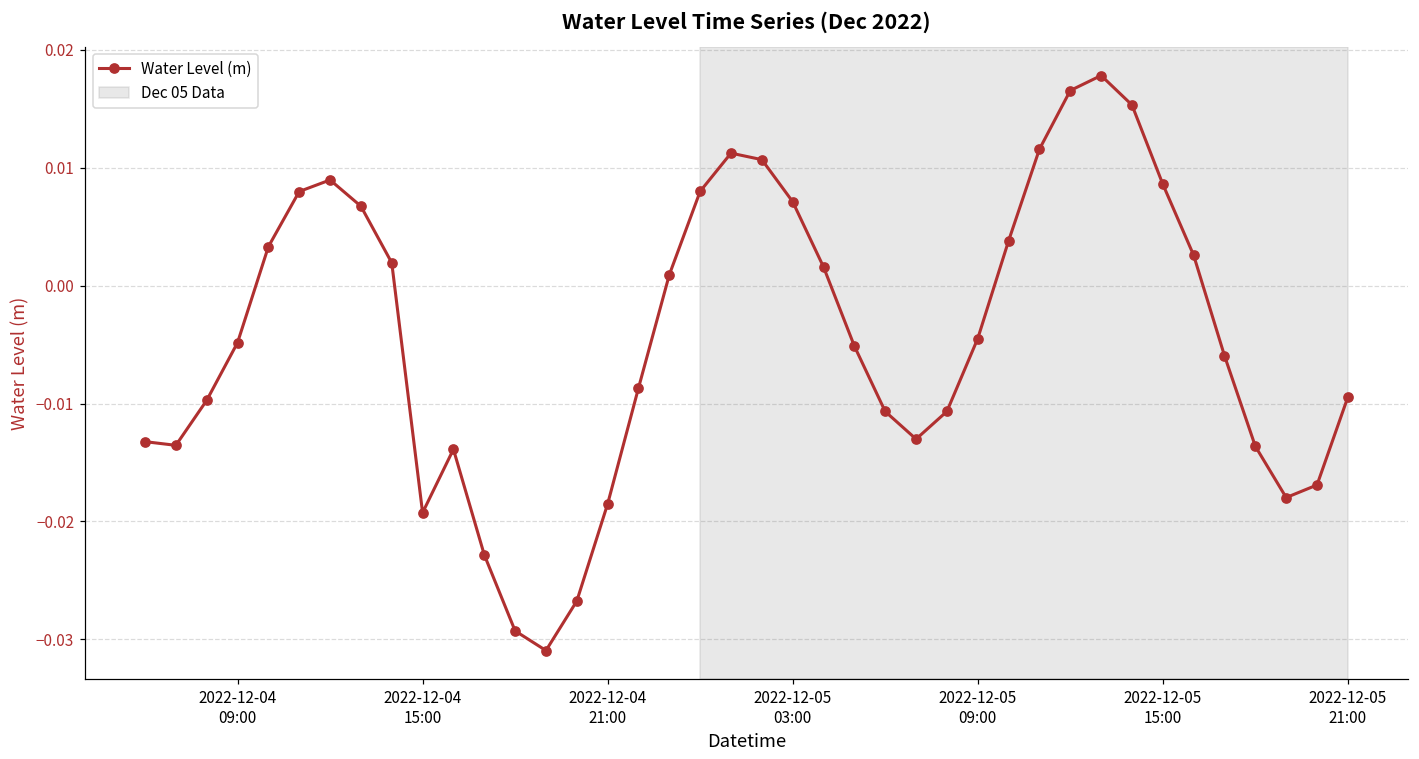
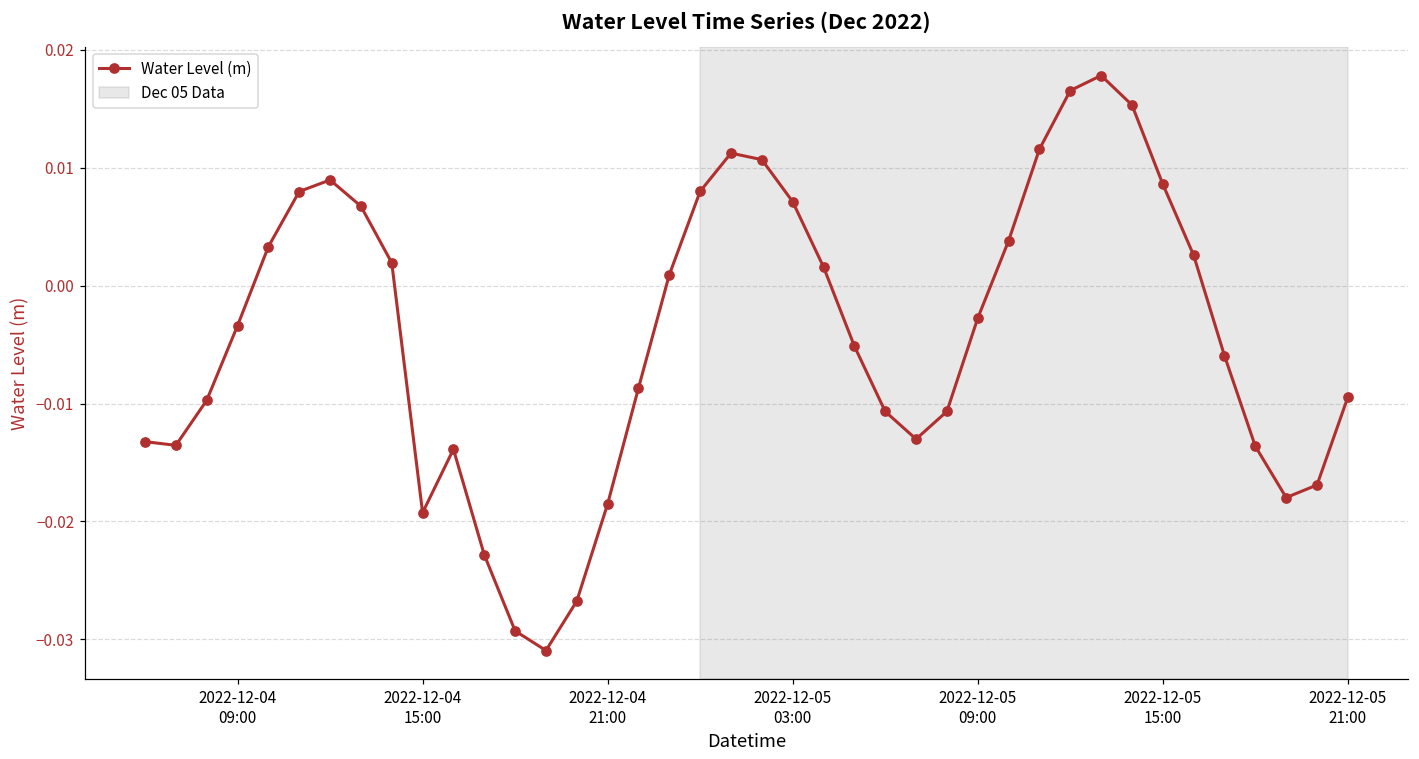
2022-12-04 09:00: -0.0048 -> -0.0034
2022-12-05 09:00: -0.0045 -> -0.0028
